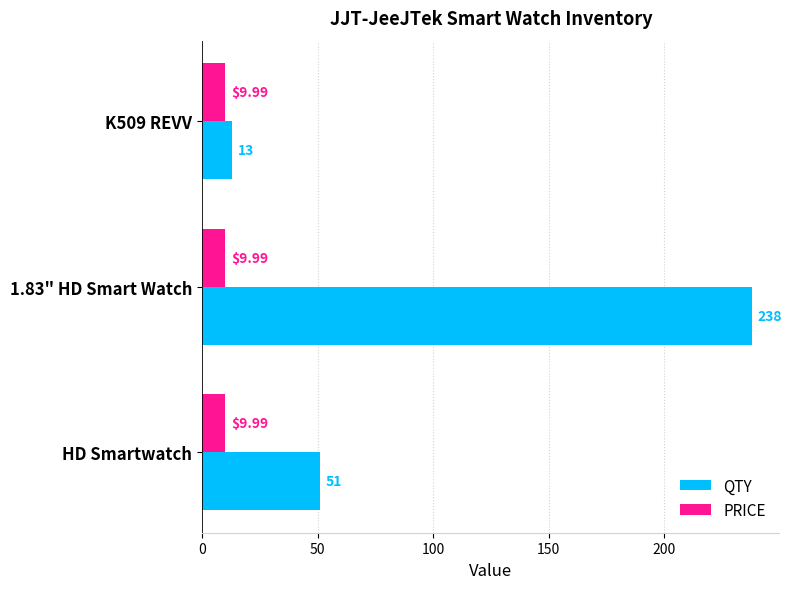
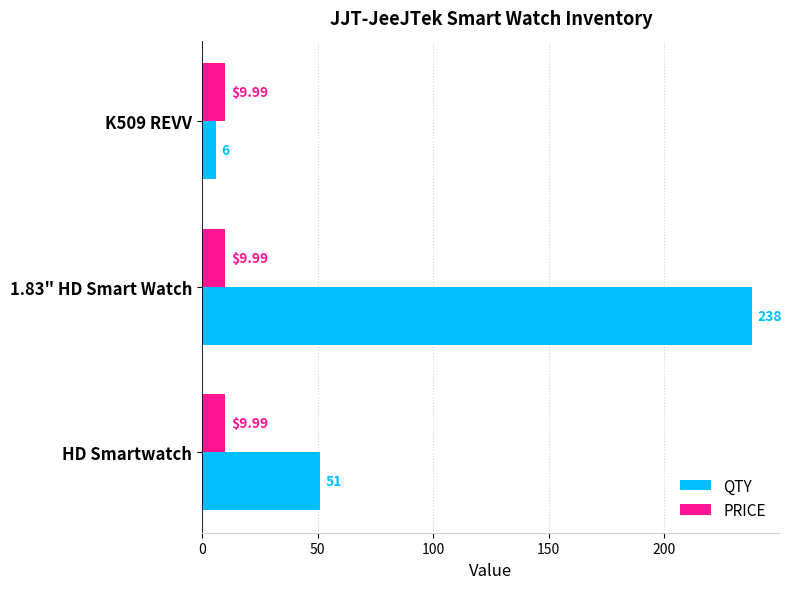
QTY, K509 REVV: 13 -> 6
